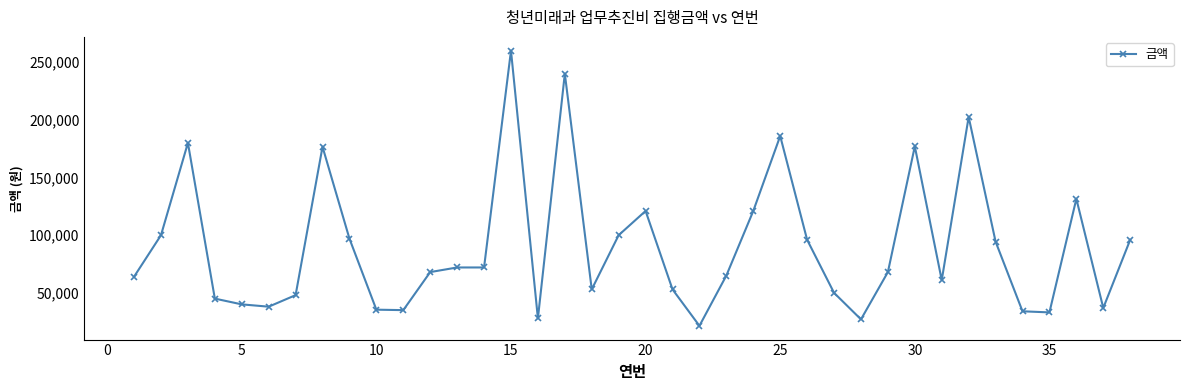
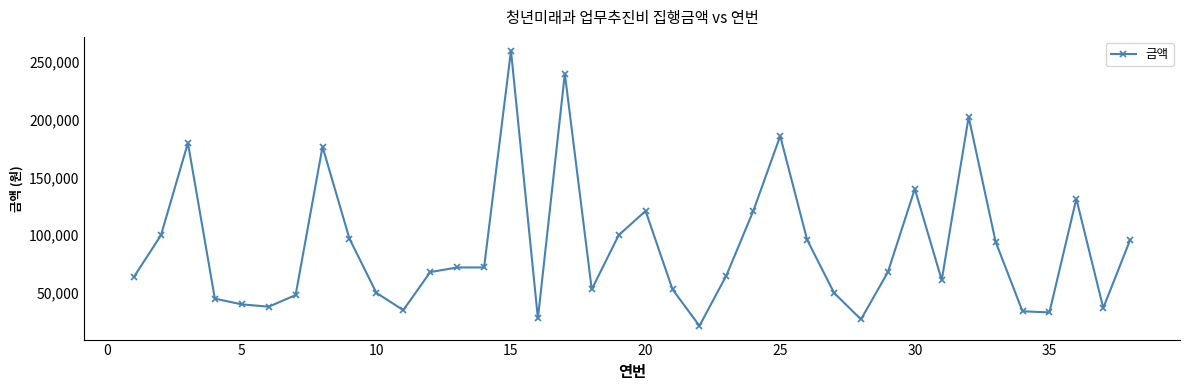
10: 35,000 -> 50,000
30: 177,000 -> 140,000
